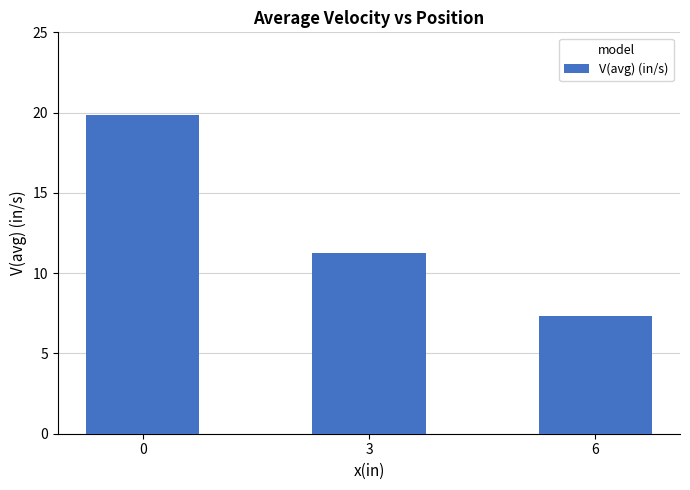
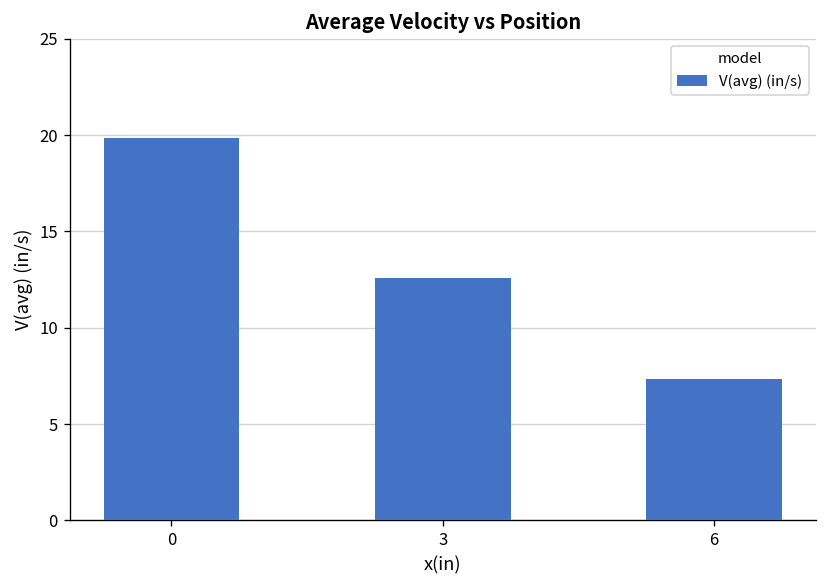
3: 11.3 -> 12.6
